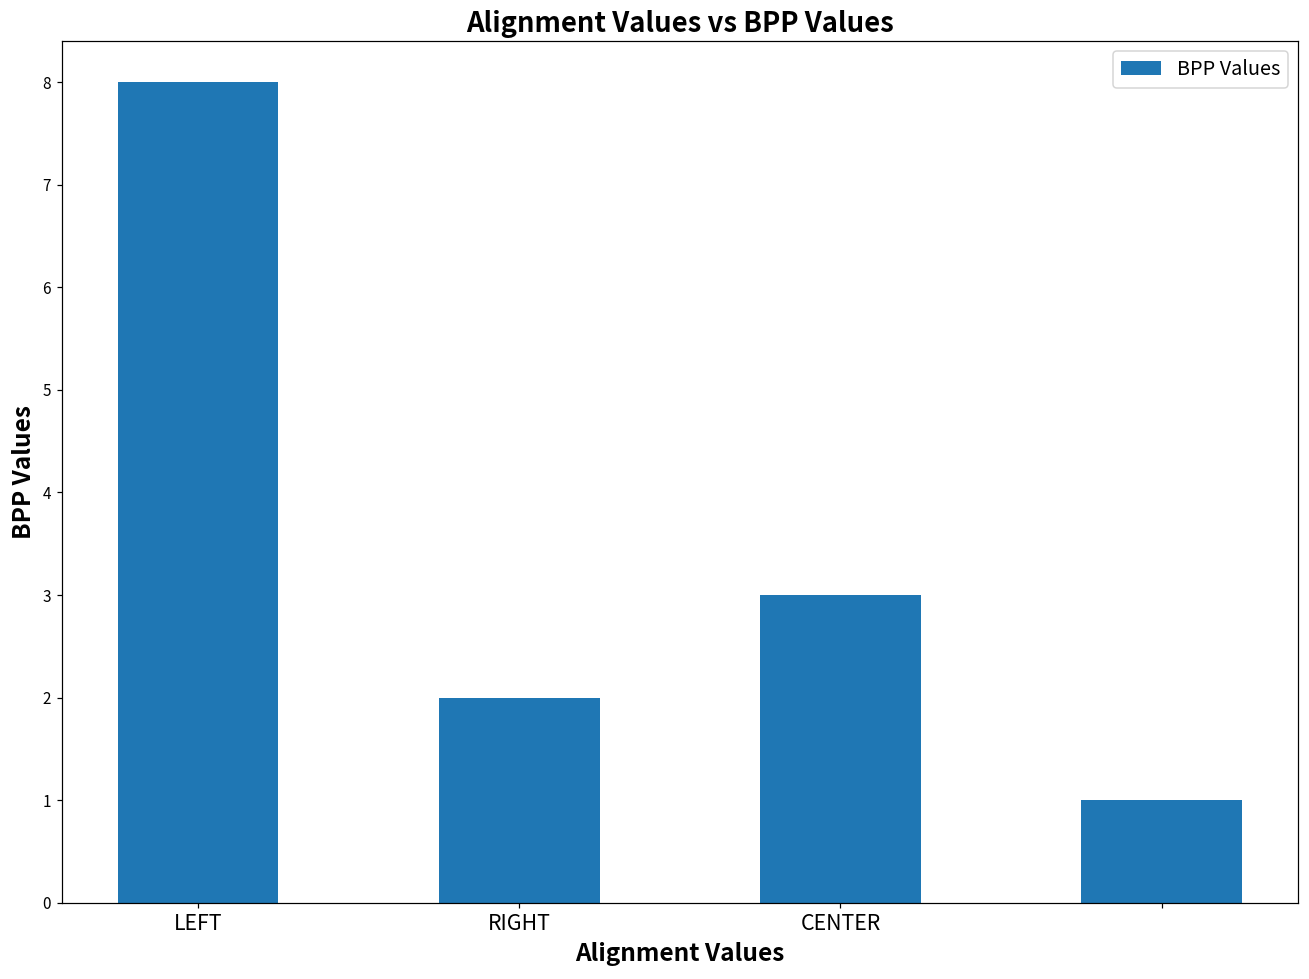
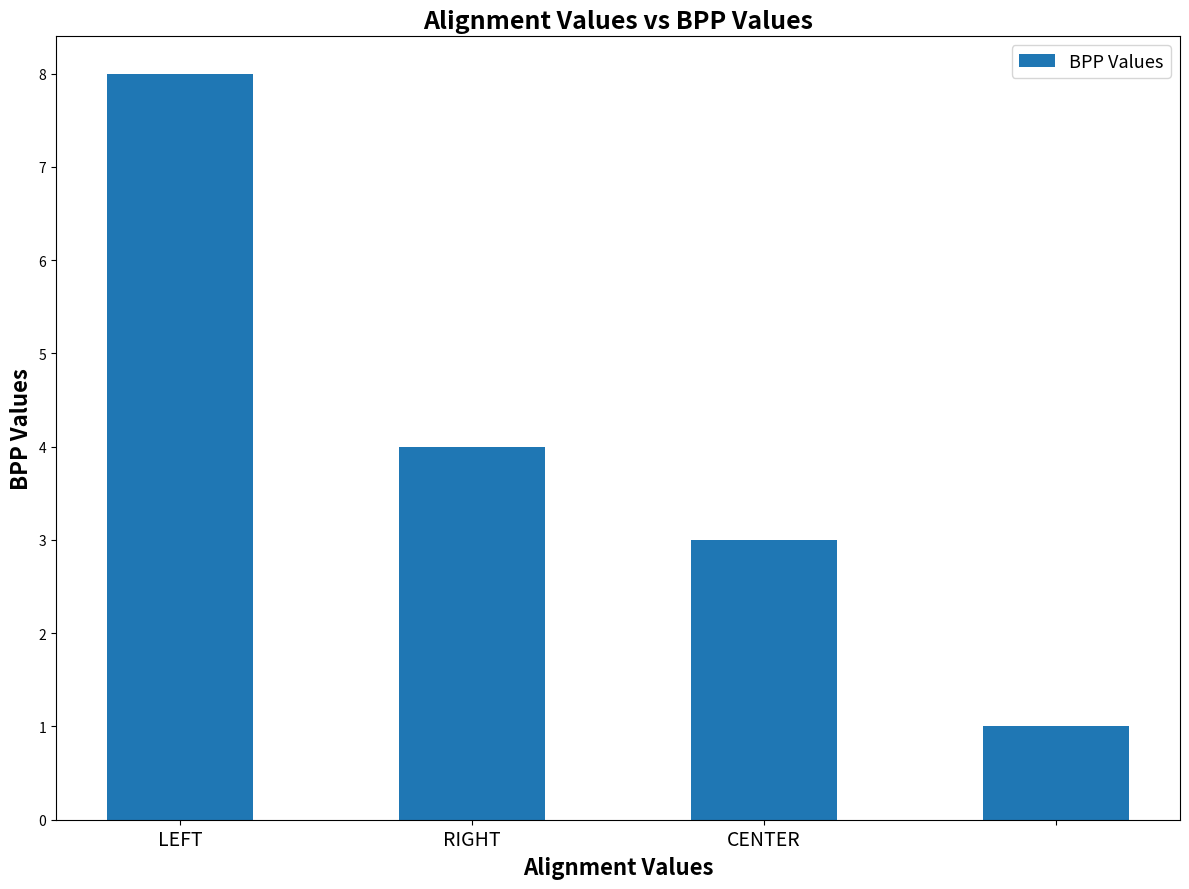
RIGHT: 2 -> 4
